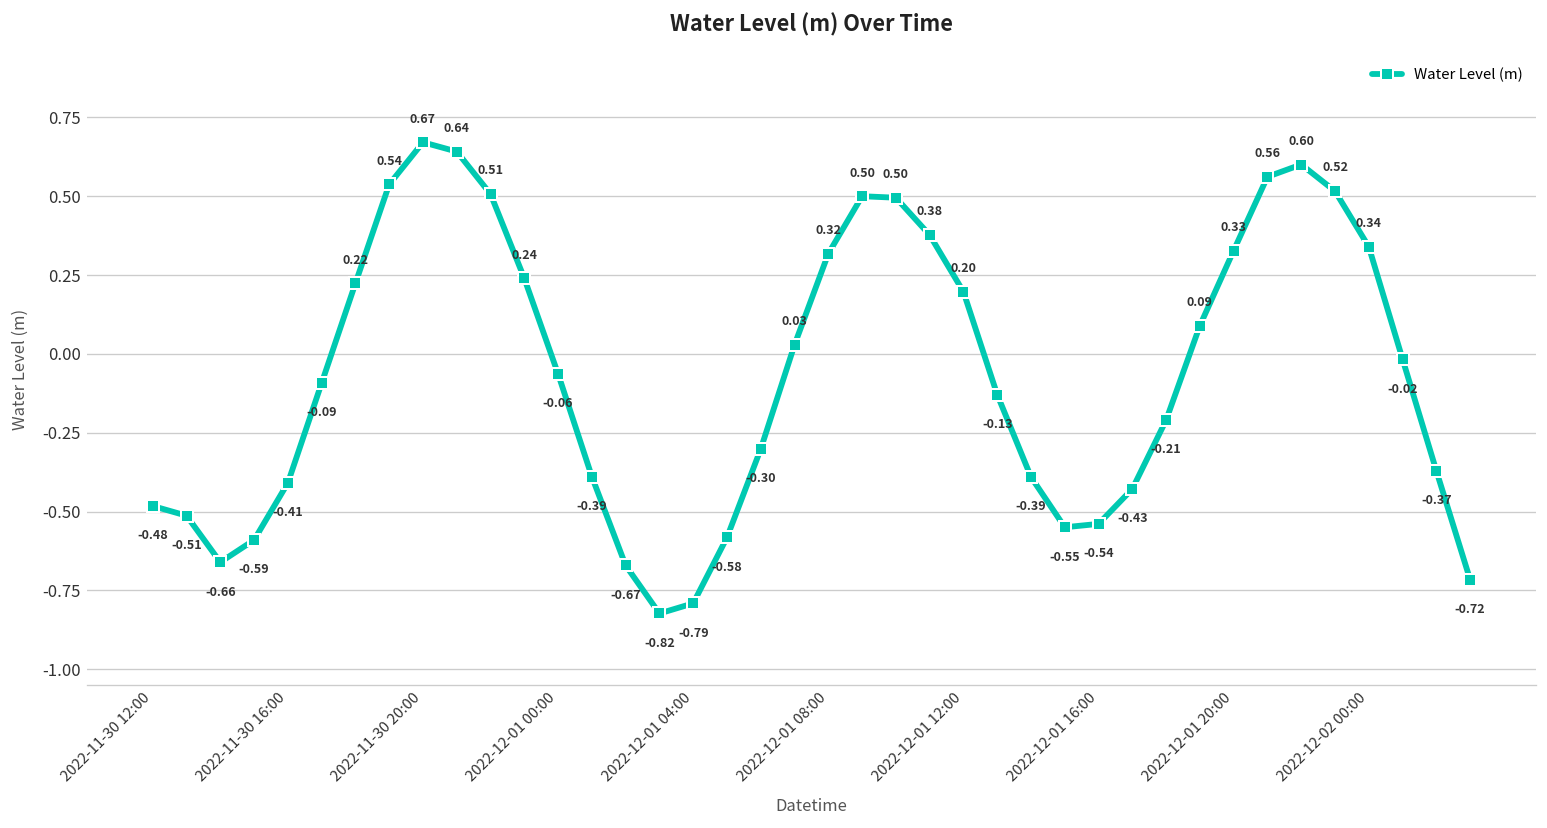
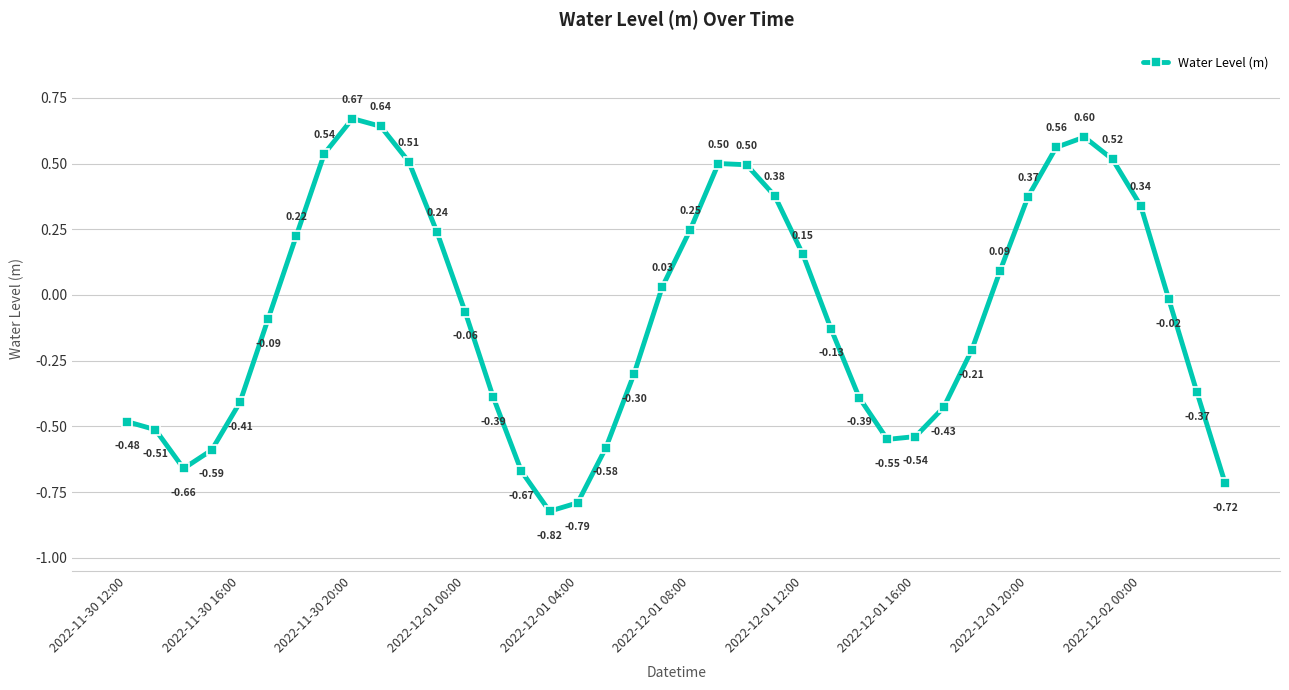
2022-12-01 08:00: 0.32 -> 0.25
2022-12-01 12:00: 0.20 -> 0.15
2022-12-01 20:00: 0.33 -> 0.37
